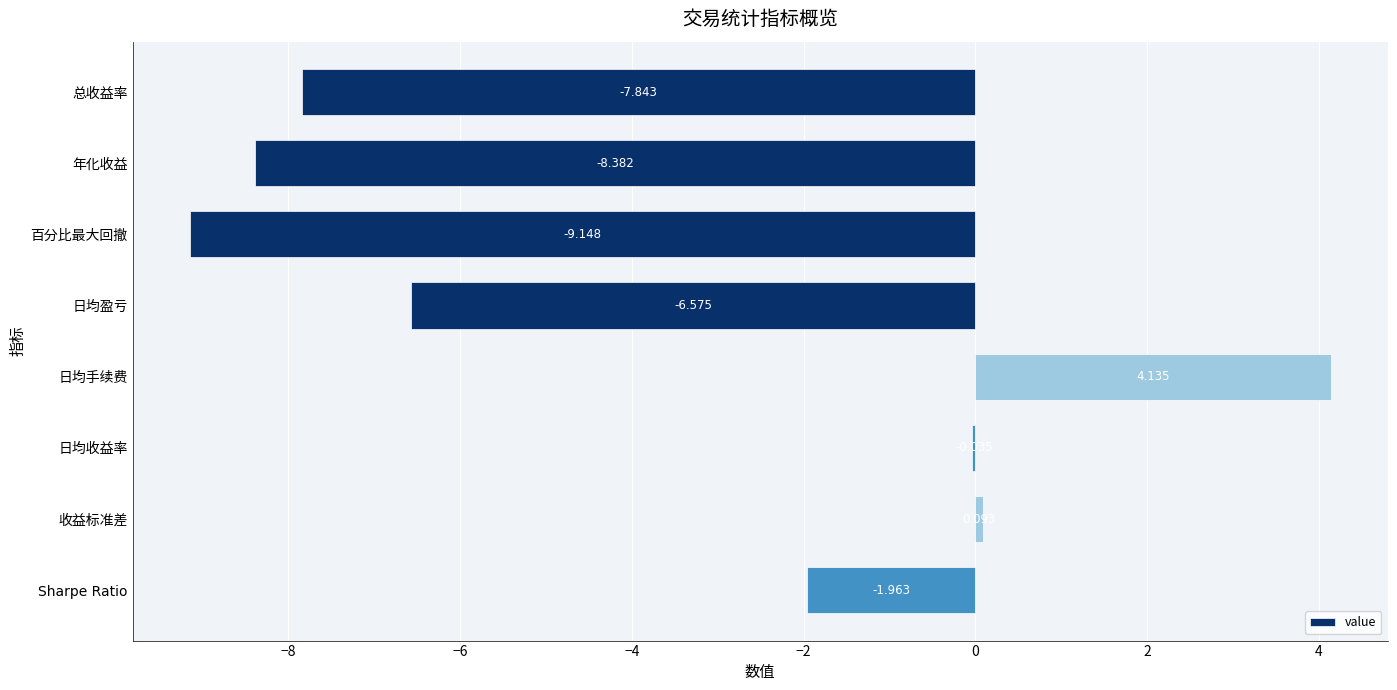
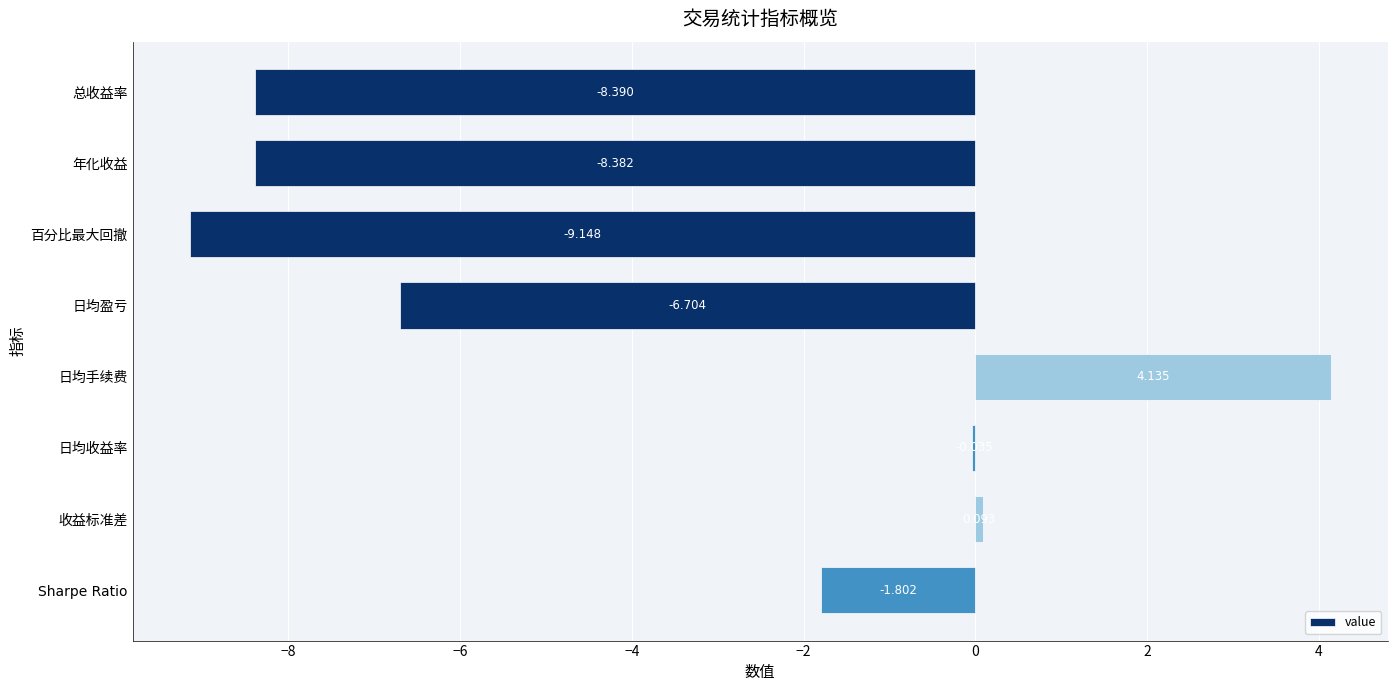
总收益率: -7.843 -> -8.390
日均盈亏: -6.575 -> -6.704
Sharpe Ratio: -1.963 -> -1.802
